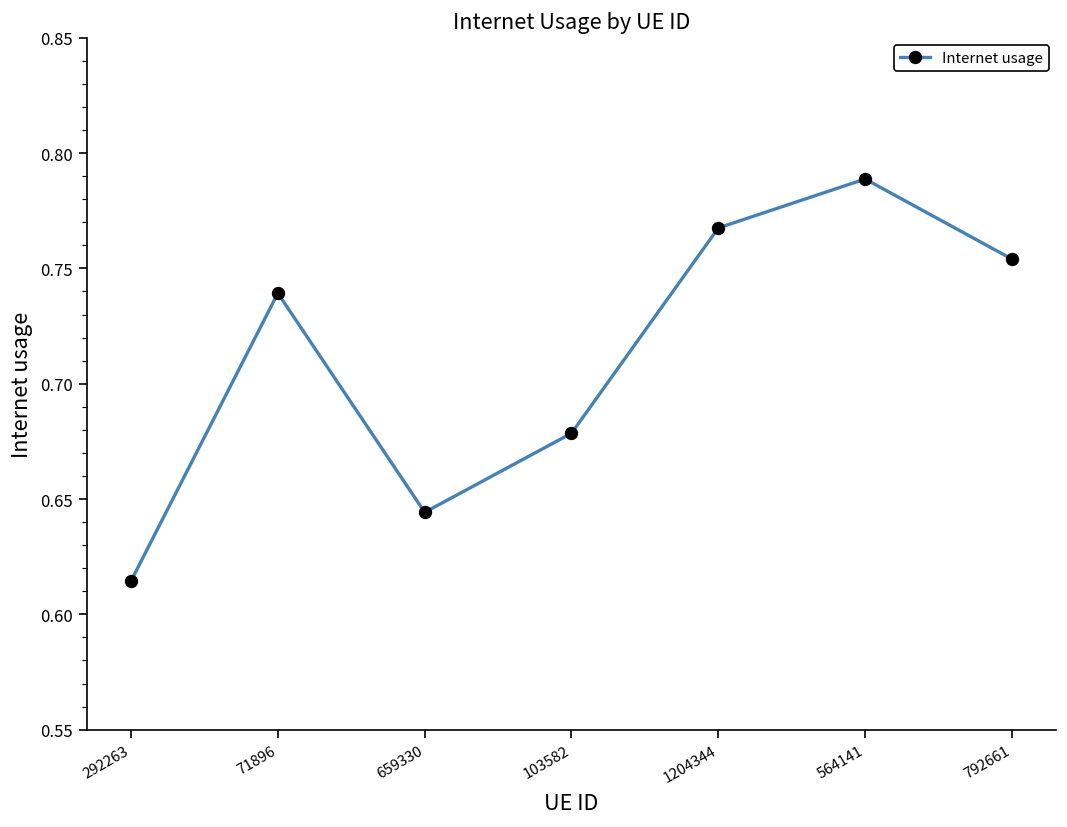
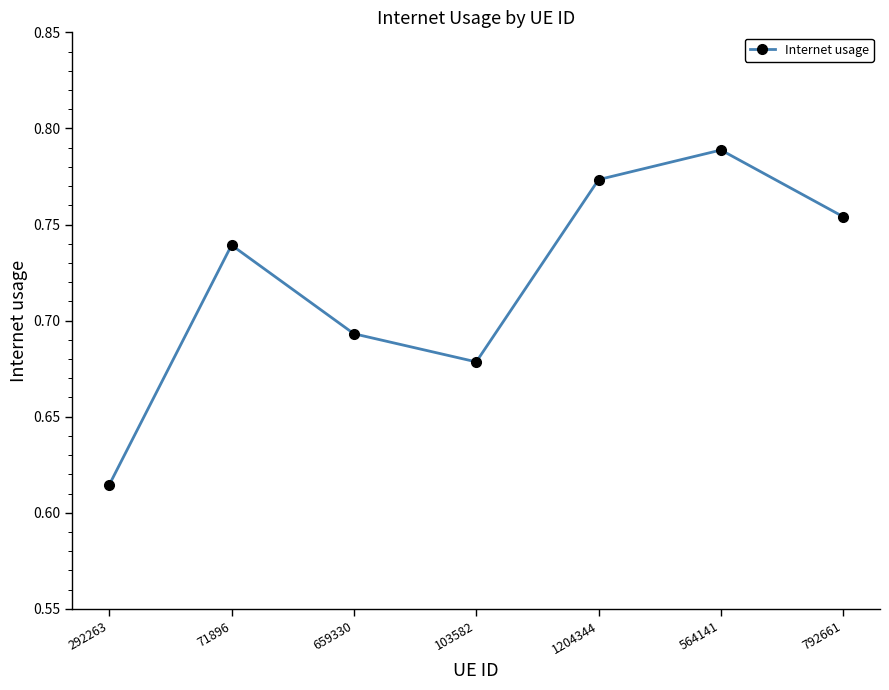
659330: 0.644 -> 0.693
1204344: 0.768 -> 0.773
